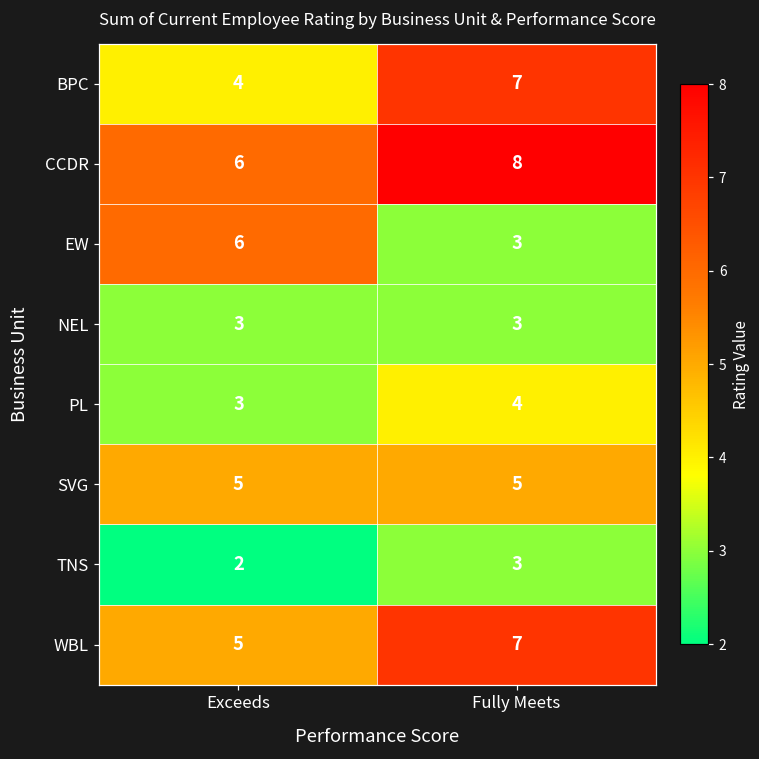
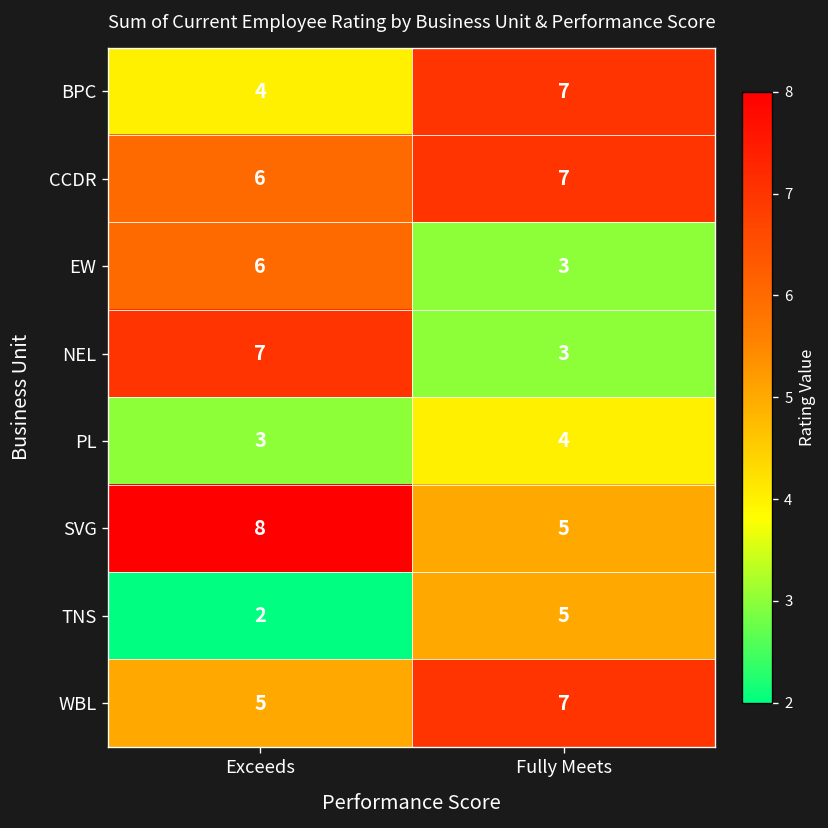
CCDR, Fully Meets: 8 -> 7
NEL, Exceeds: 3 -> 7
SVG, Exceeds: 5 -> 8
TNS, Fully Meets: 3 -> 5
